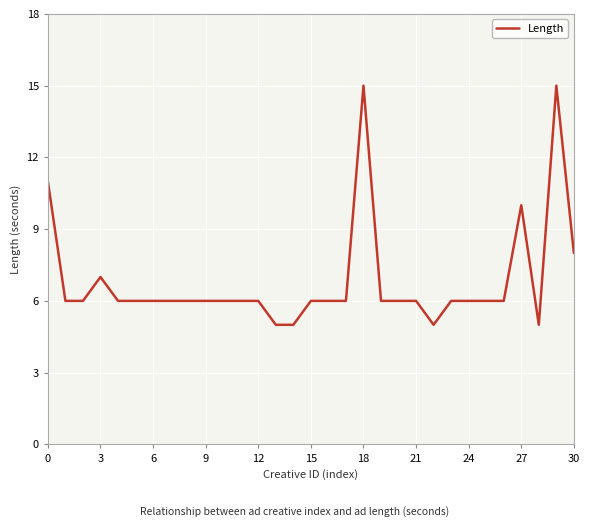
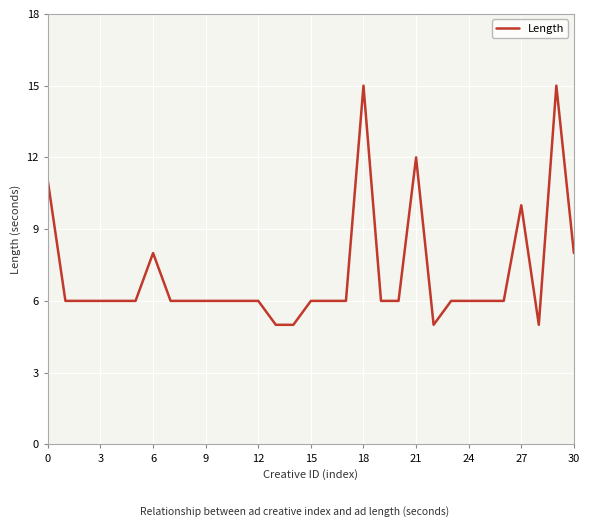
3: 7 -> 6
6: 6 -> 8
21: 6 -> 12
